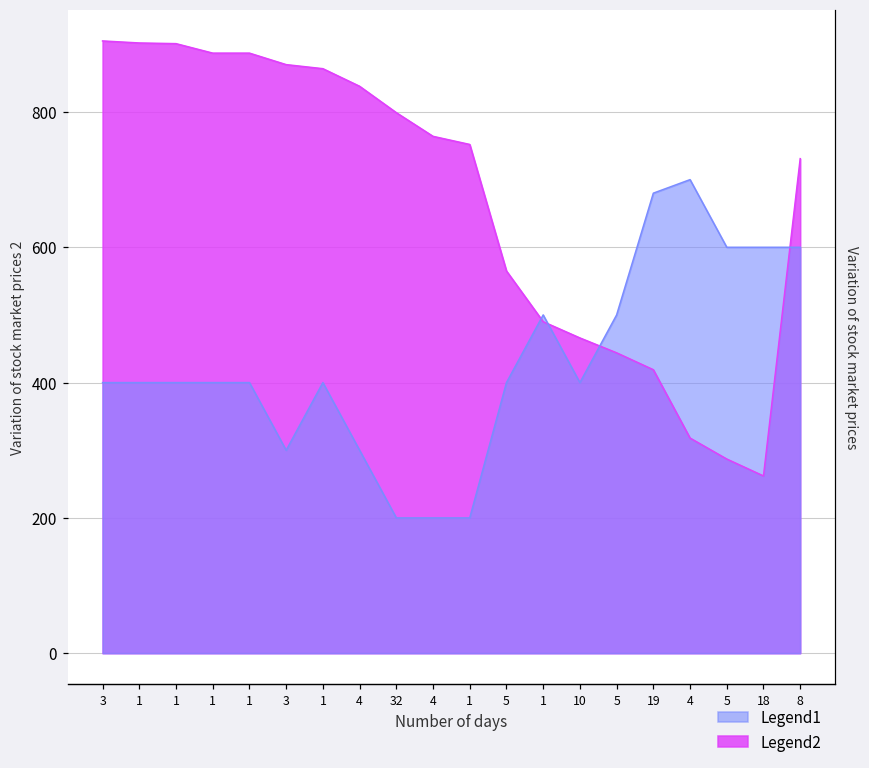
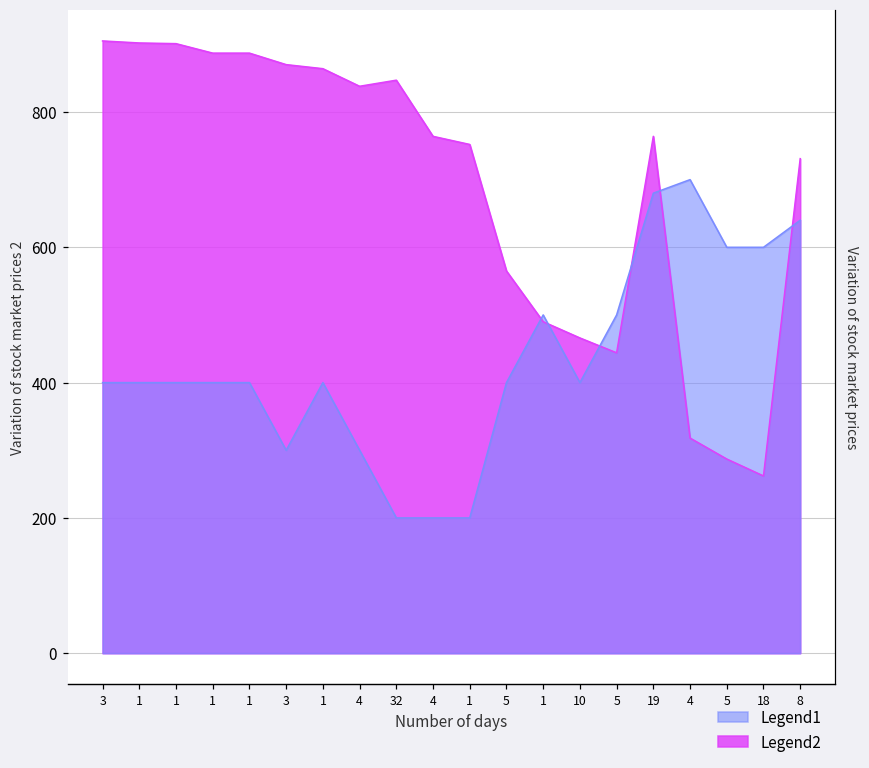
Legend2, 32: 800 -> 850
Legend2, 19: 420 -> 760
Legend1, 8: 600 -> 640
